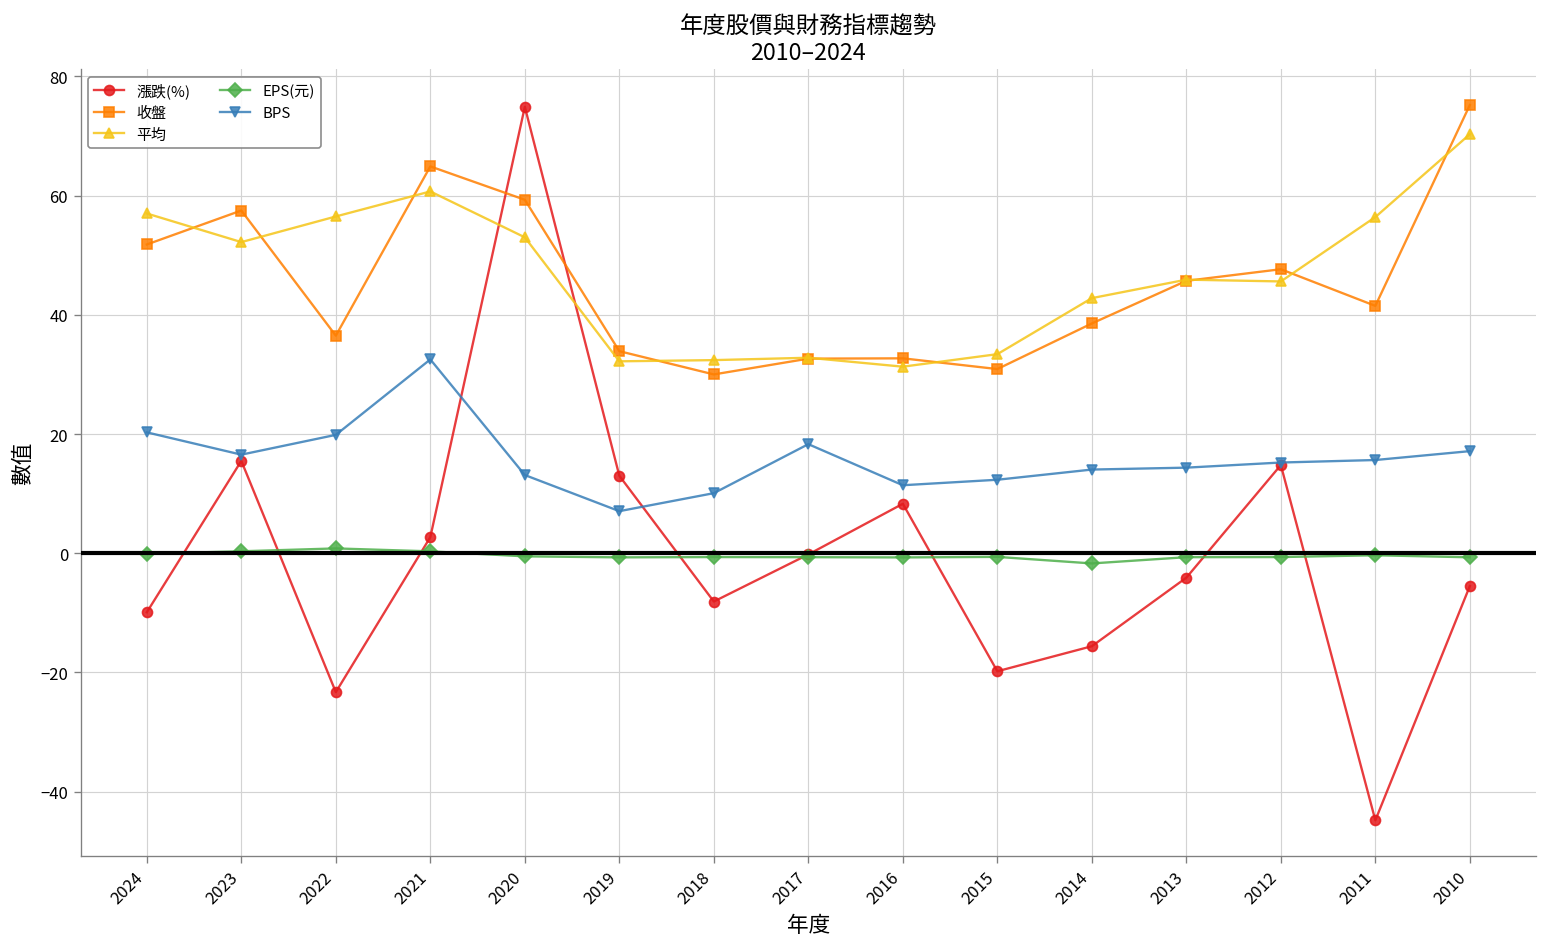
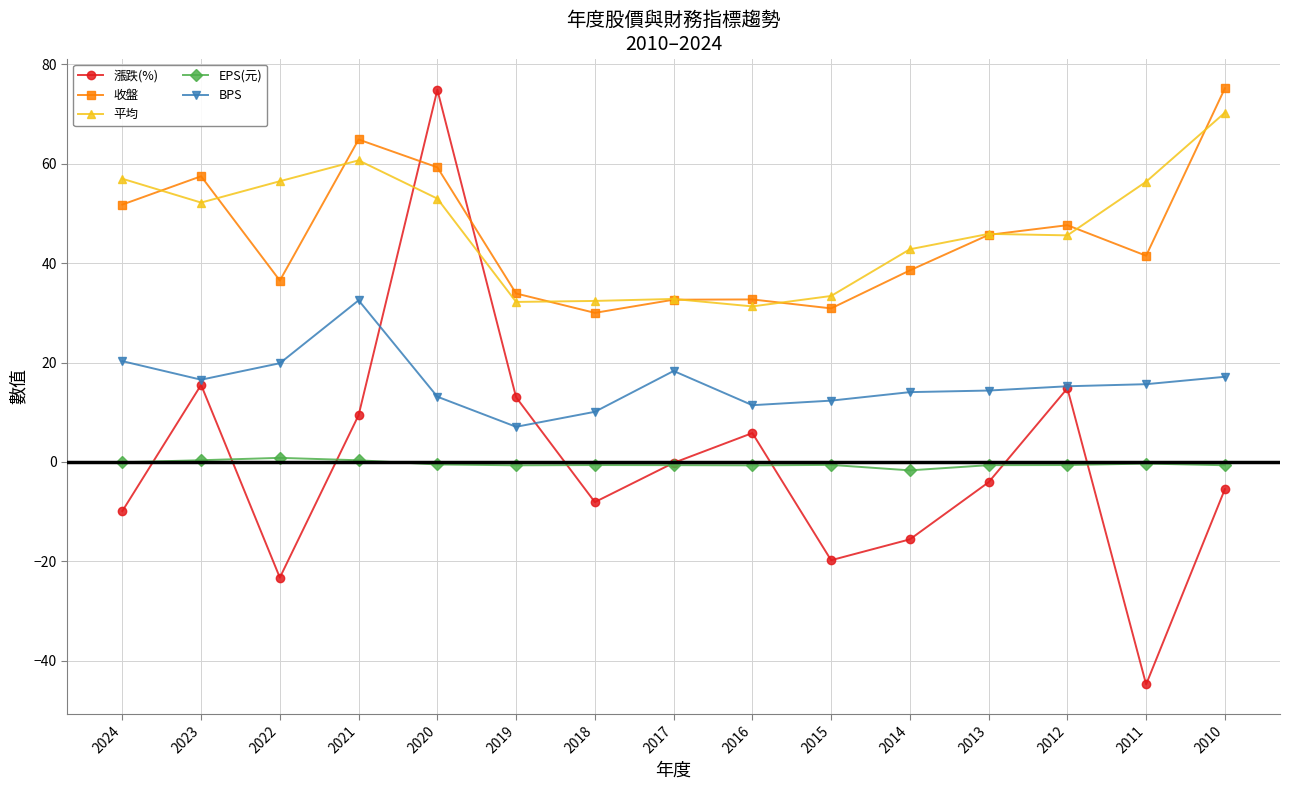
漲跌(%), 2021: 3 -> 9
漲跌(%), 2016: 8 -> 6
